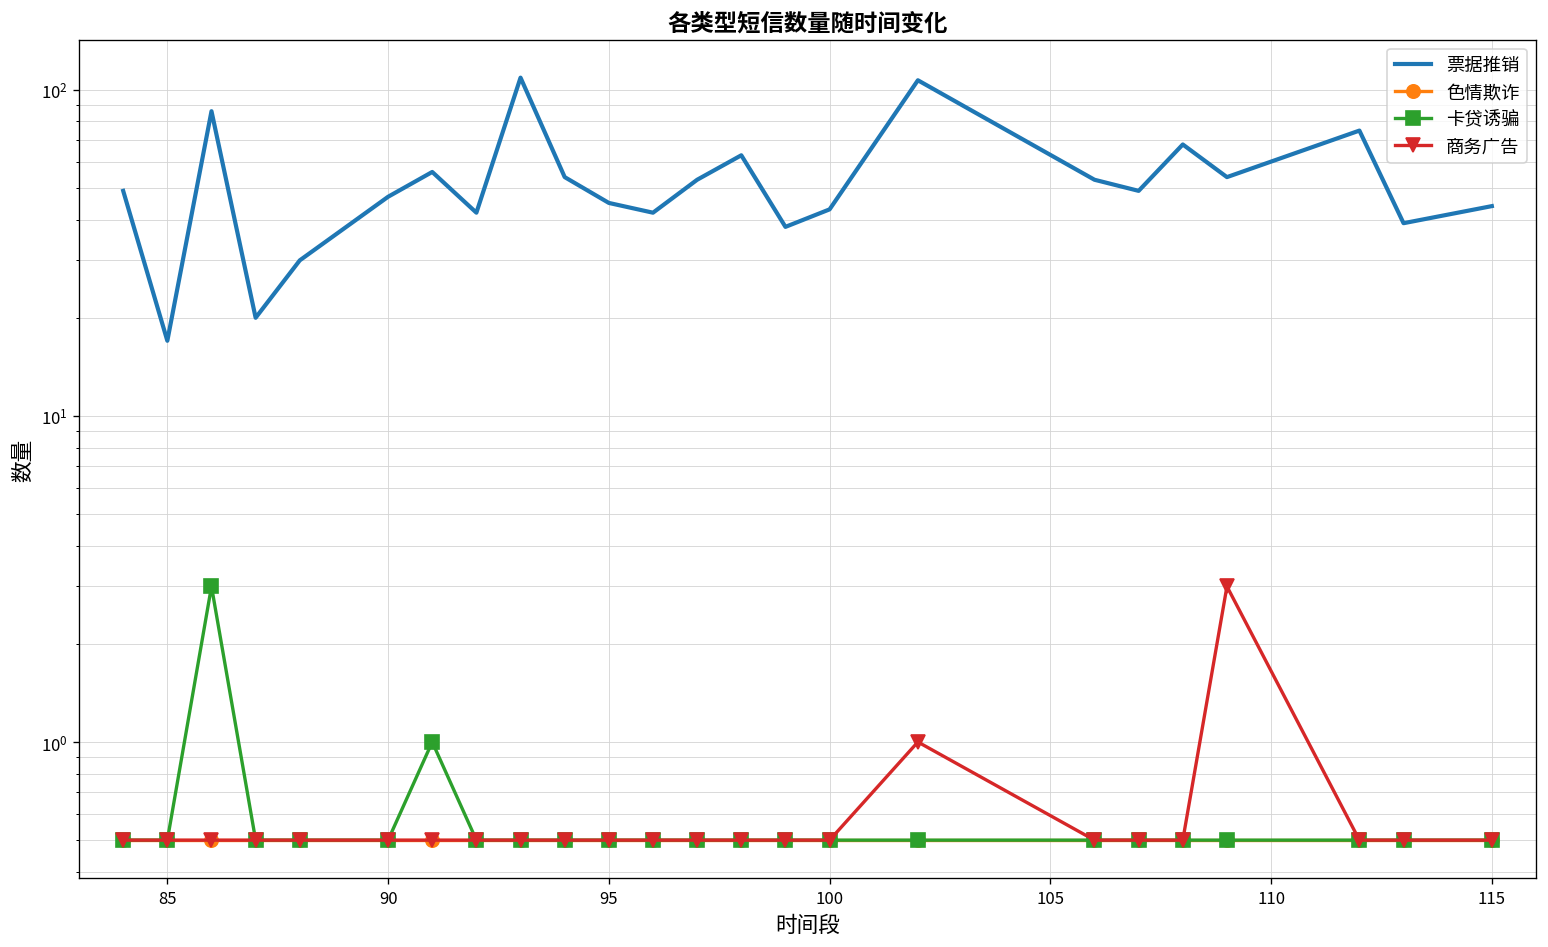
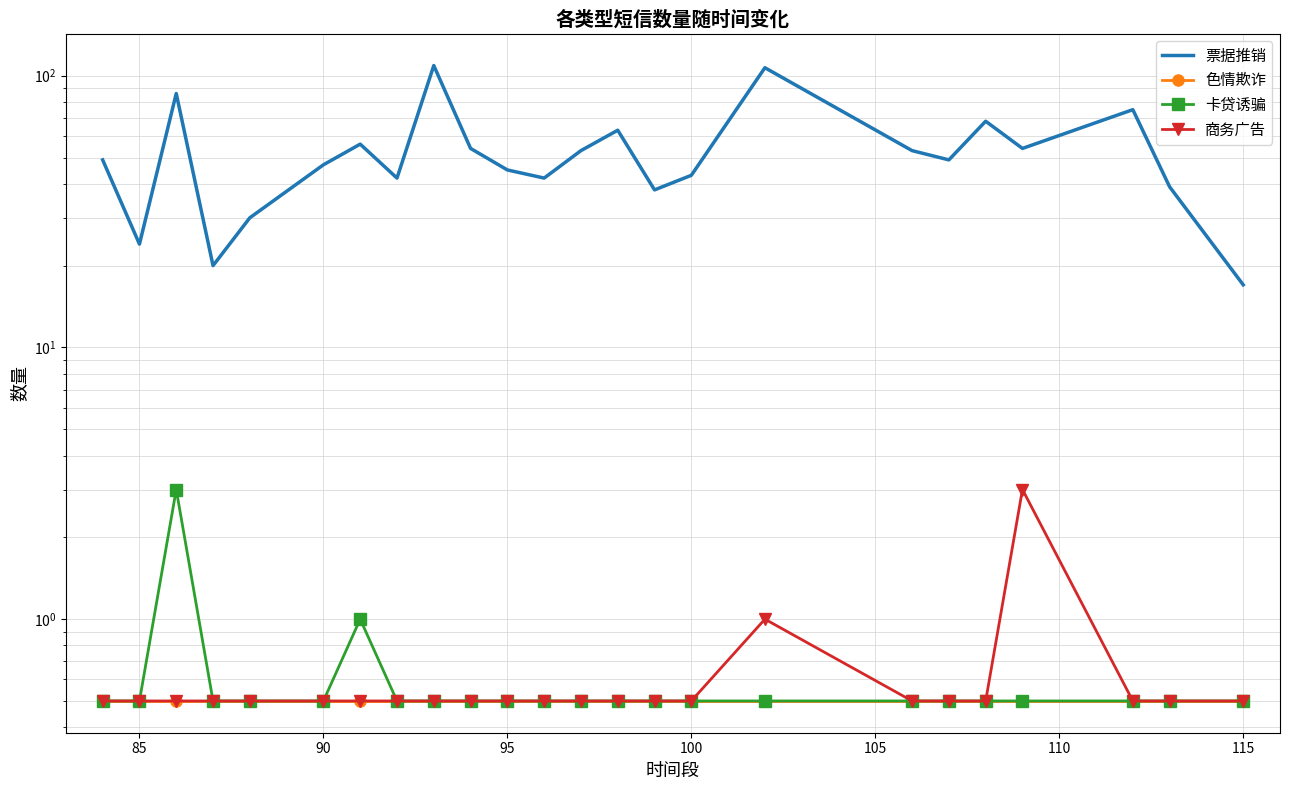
票据推销, 85: 17 -> 24
票据推销, 115: 44 -> 17
